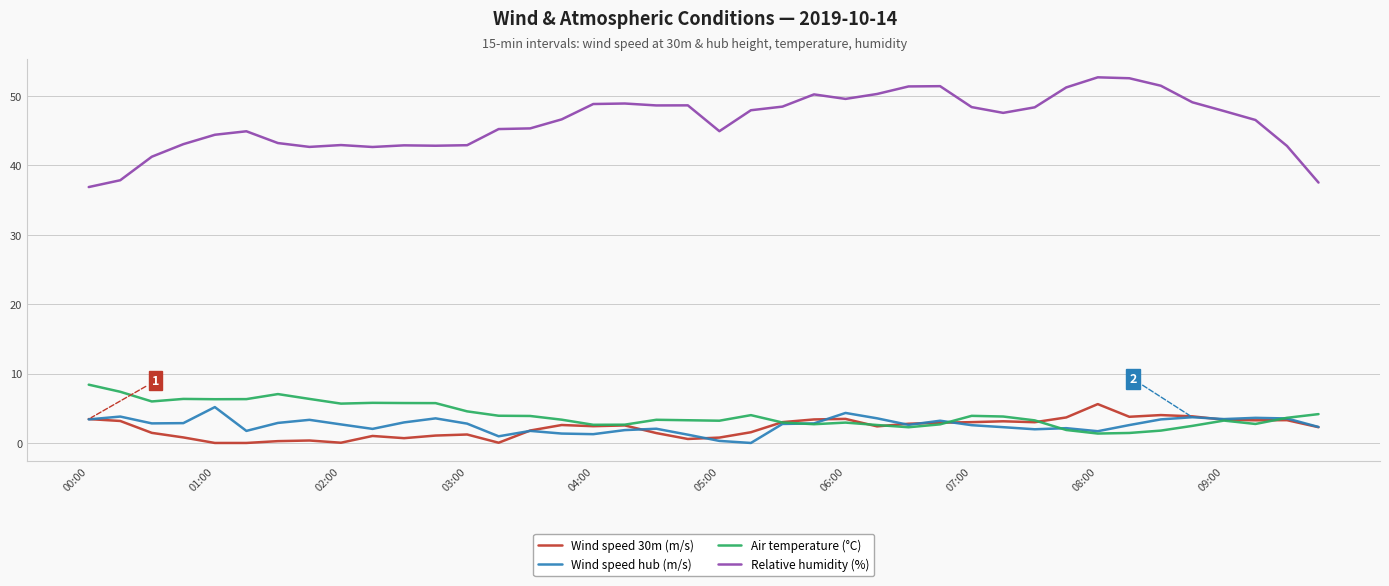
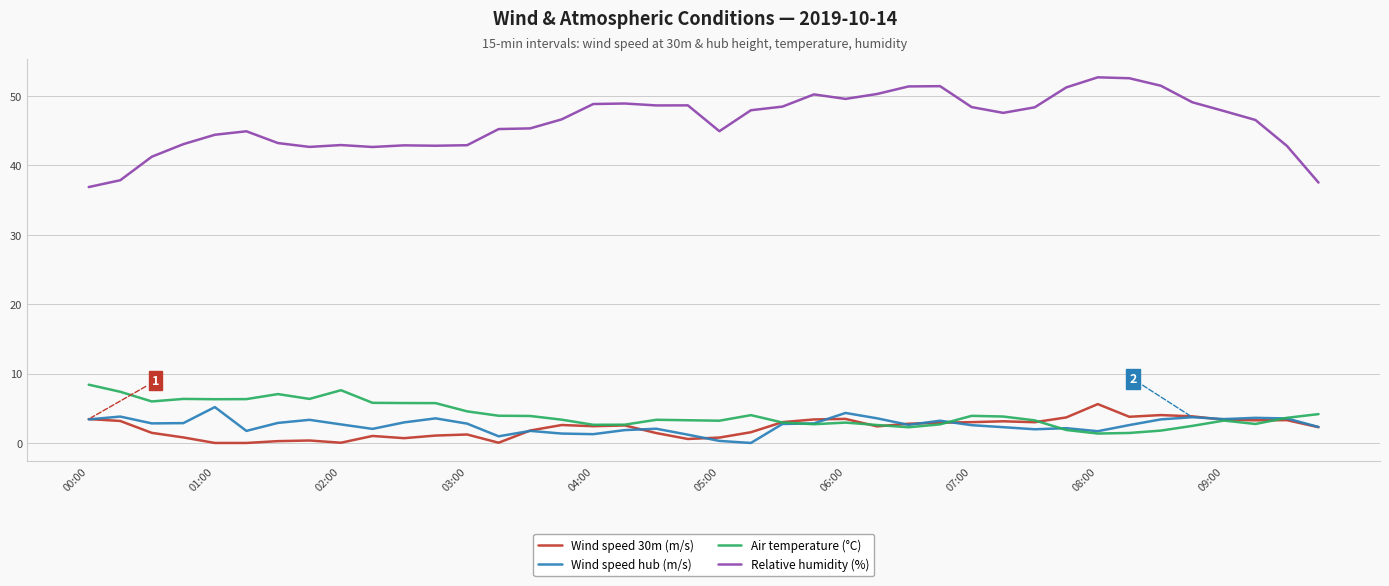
Air temperature (°C), 02:00: 6 -> 8
